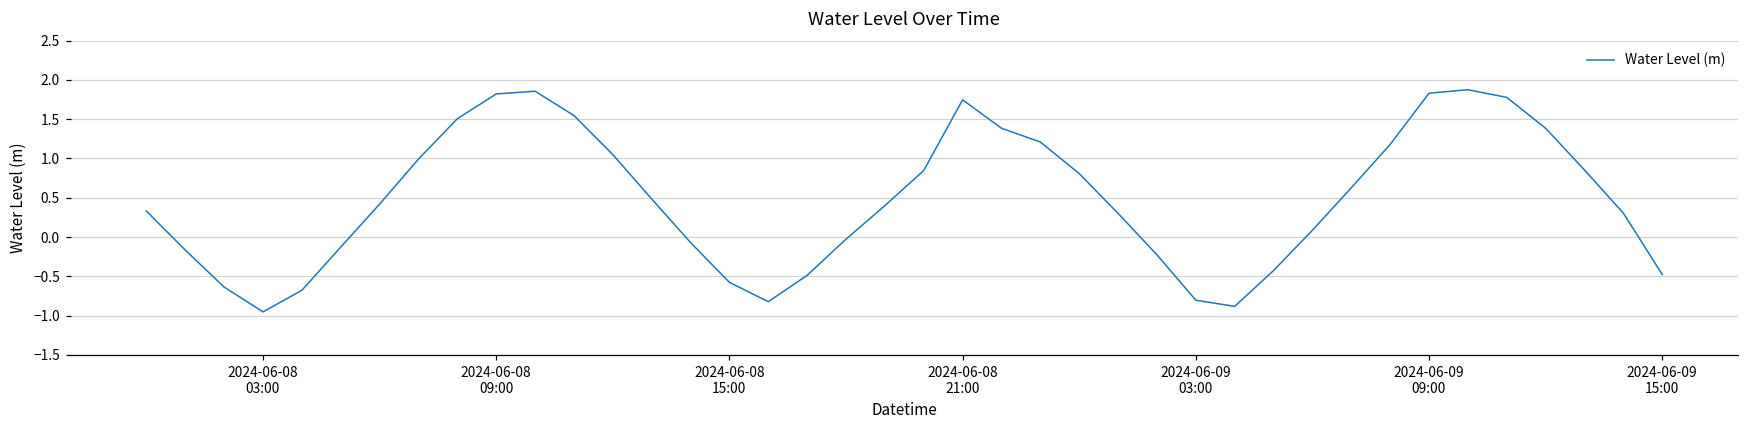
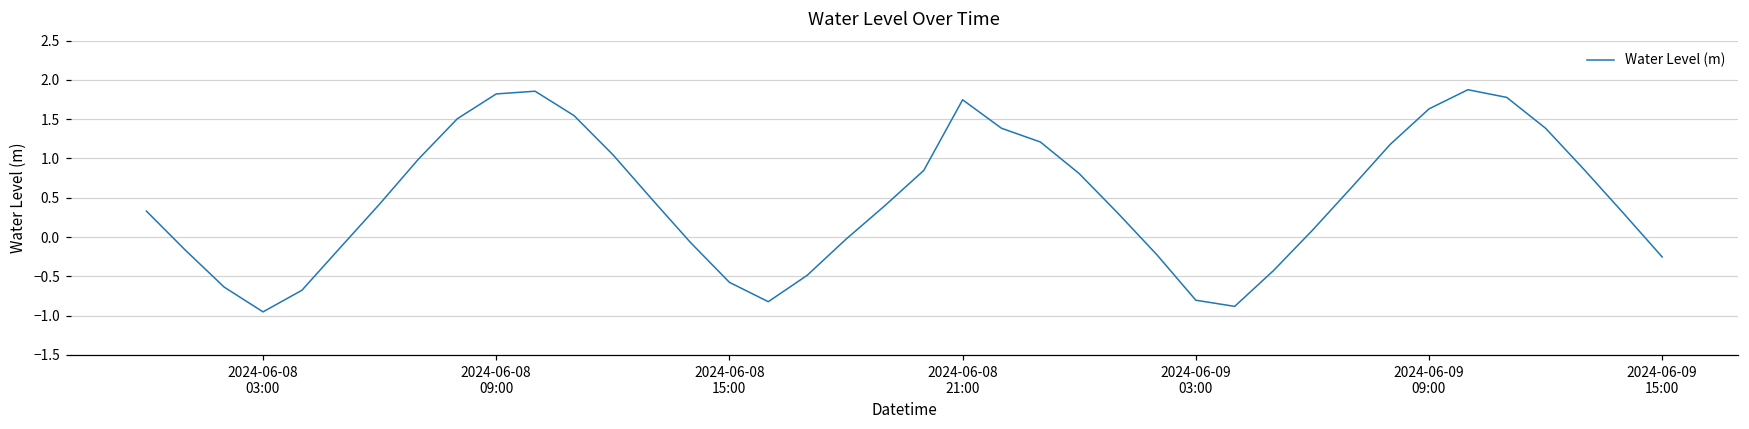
2024-06-09 09:00: 1.8 -> 1.6
2024-06-09 15:00: -0.5 -> -0.3
